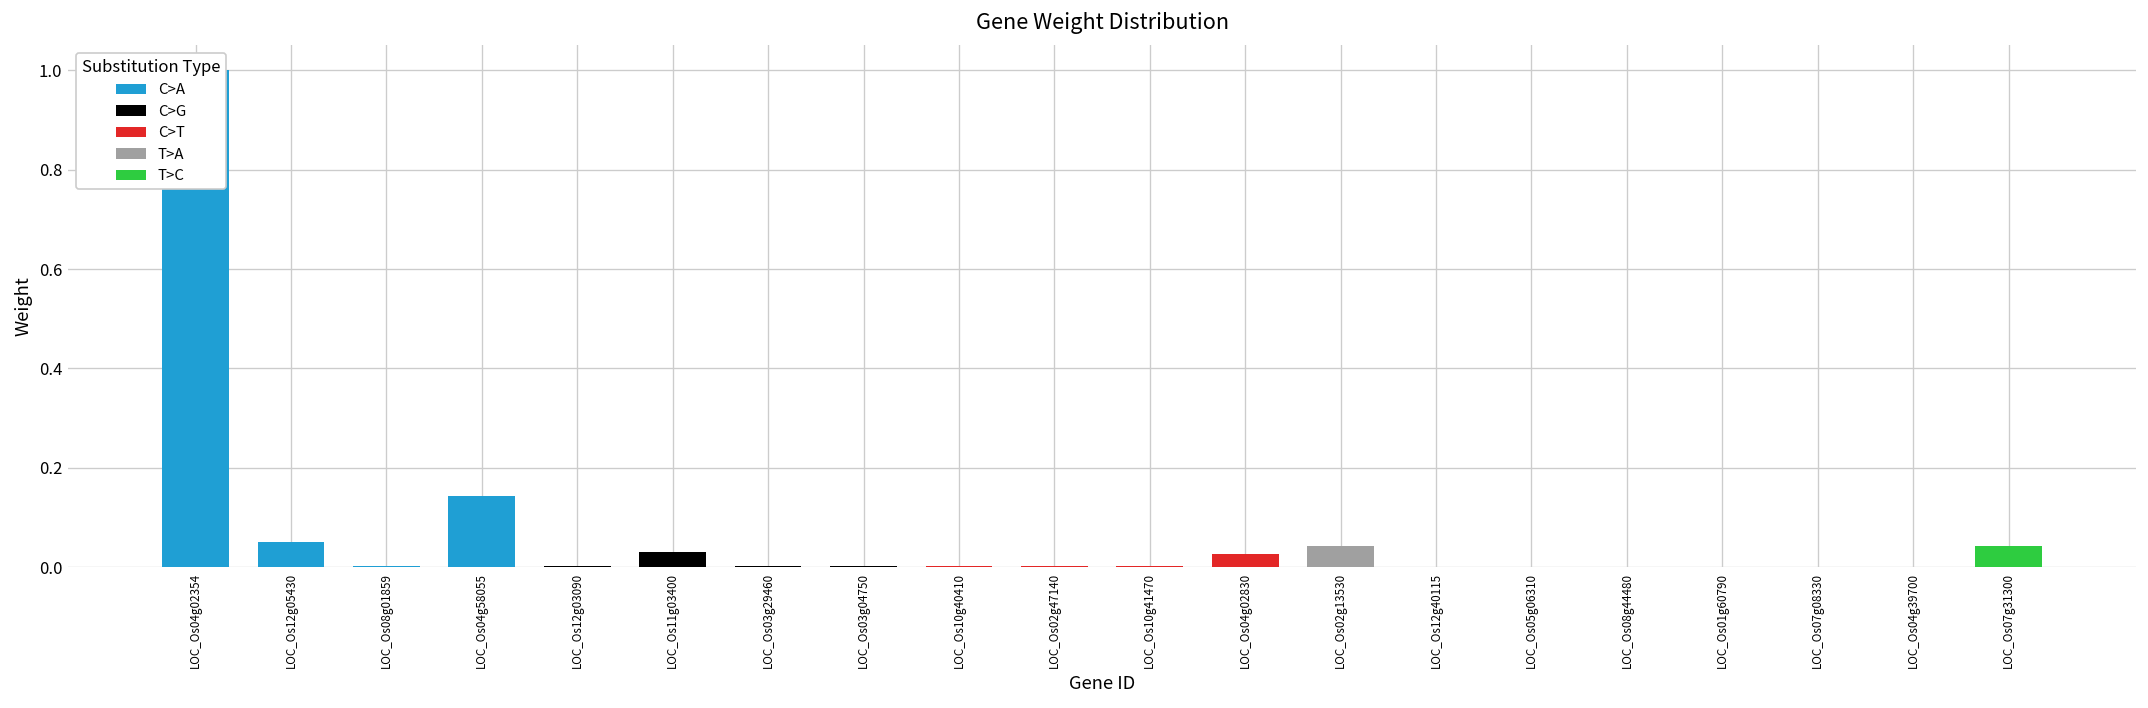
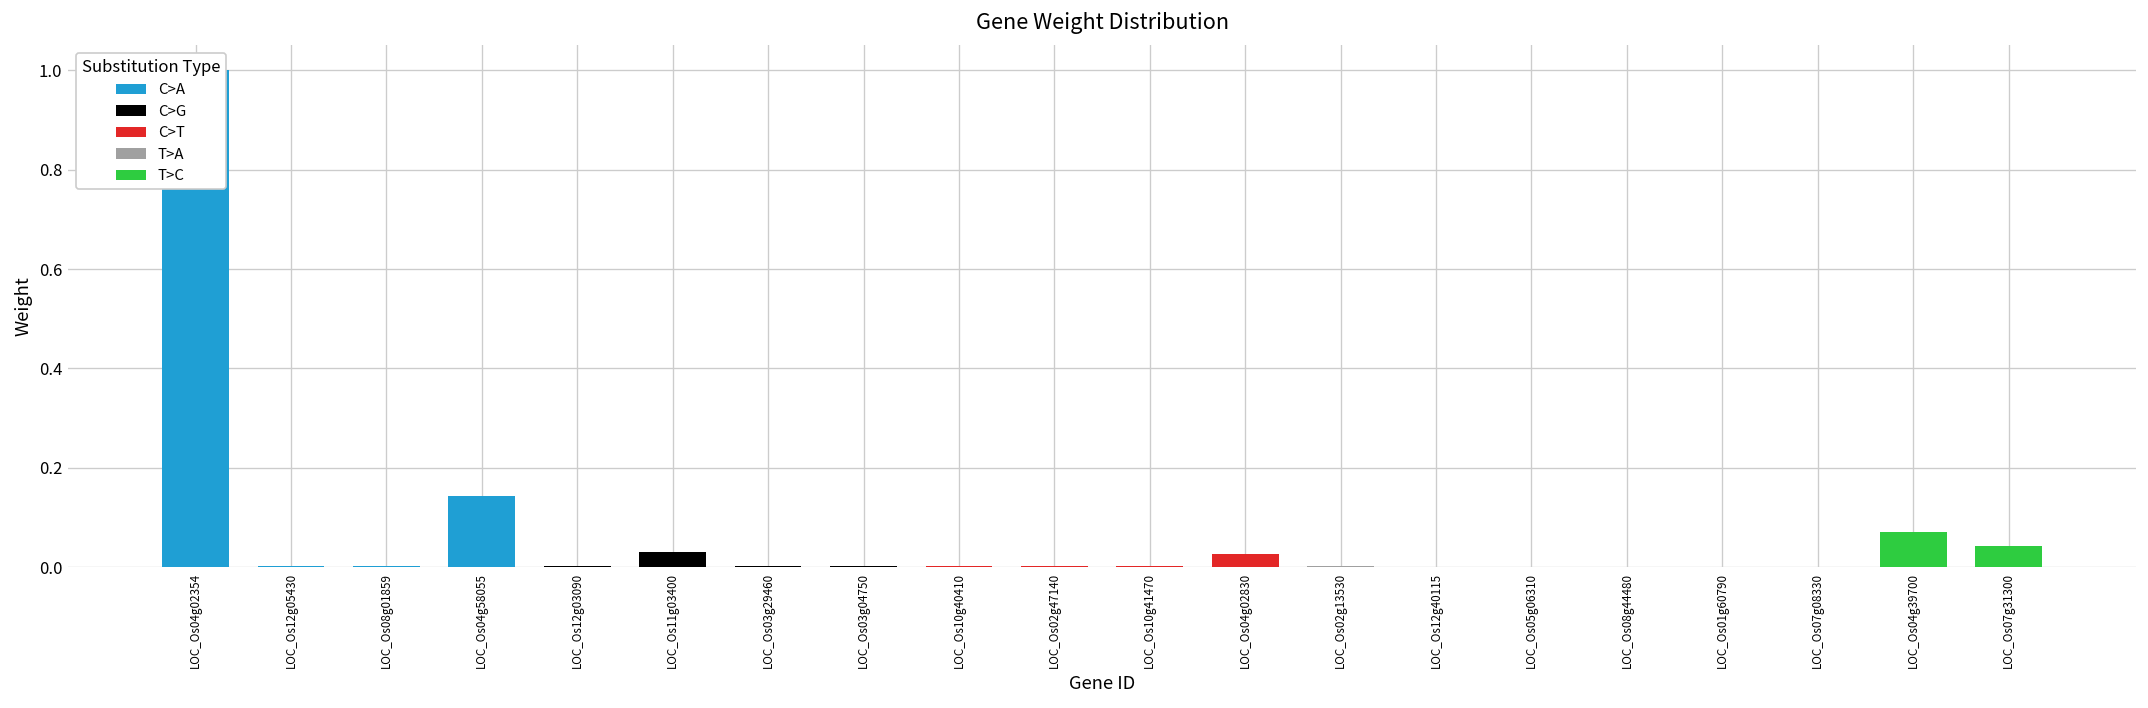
C>A, LOC_Os12g05430: 0.05 -> 0.00
T>A, LOC_Os02g13530: 0.04 -> 0.00
T>C, LOC_Os04g39700: 0.00 -> 0.07
